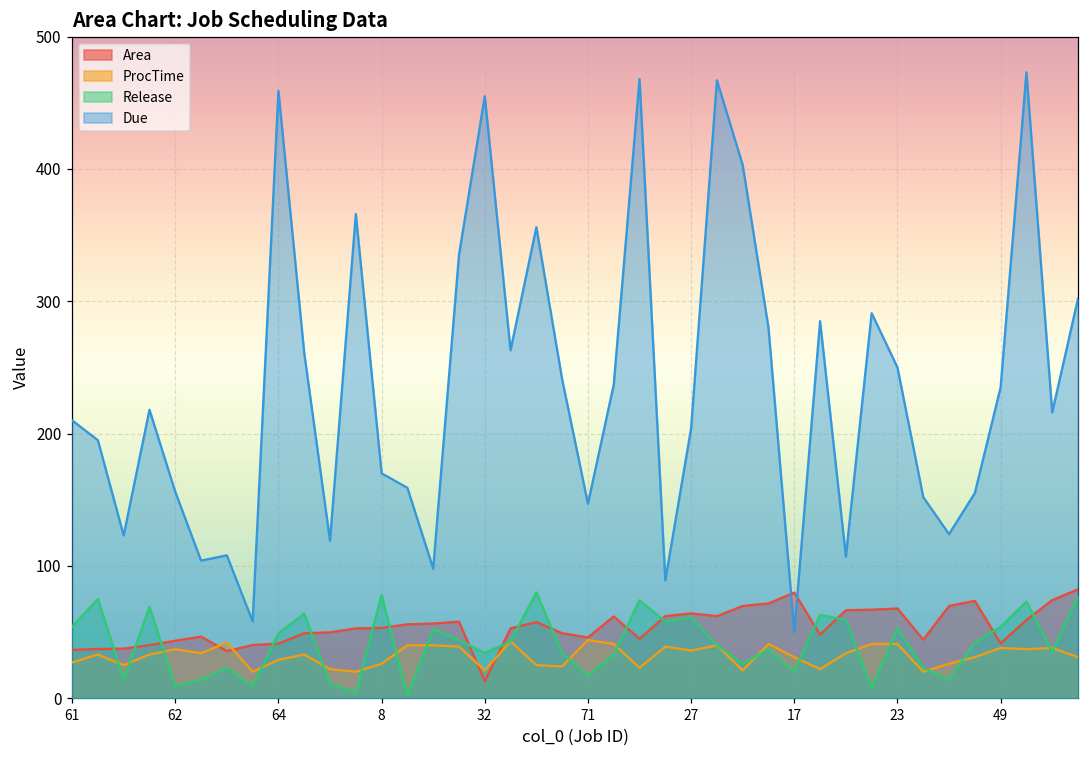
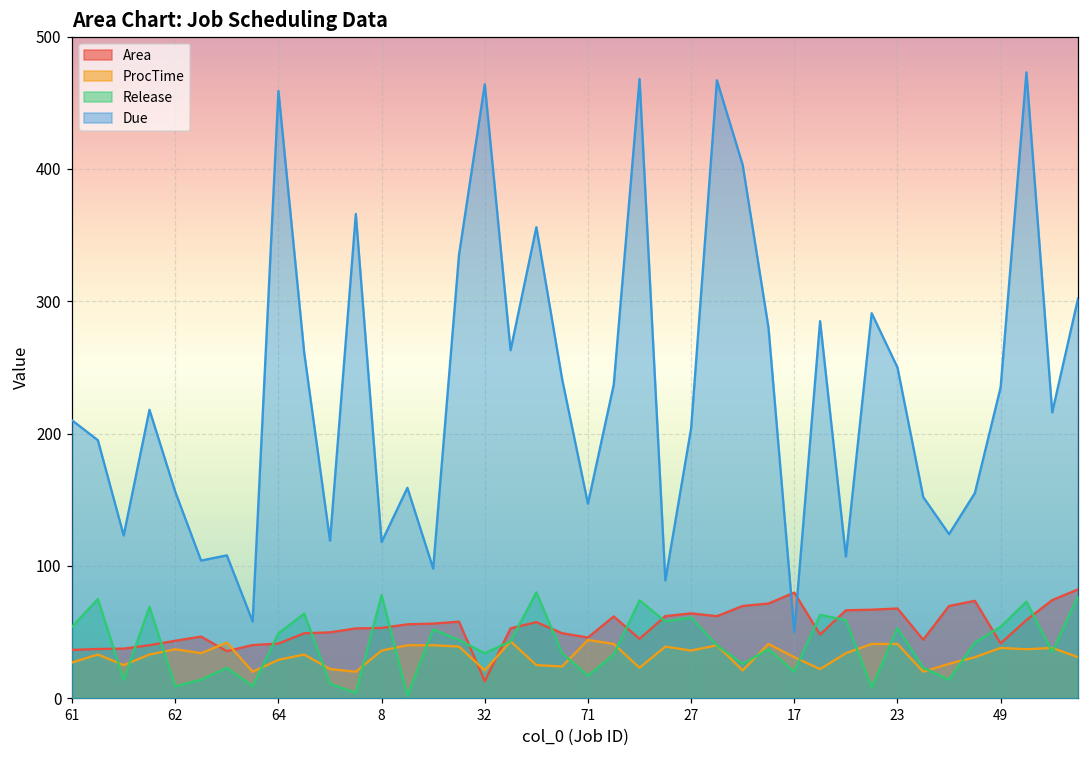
ProcTime, 8: 26 -> 36
Due, 8: 170 -> 118
Due, 32: 455 -> 464
